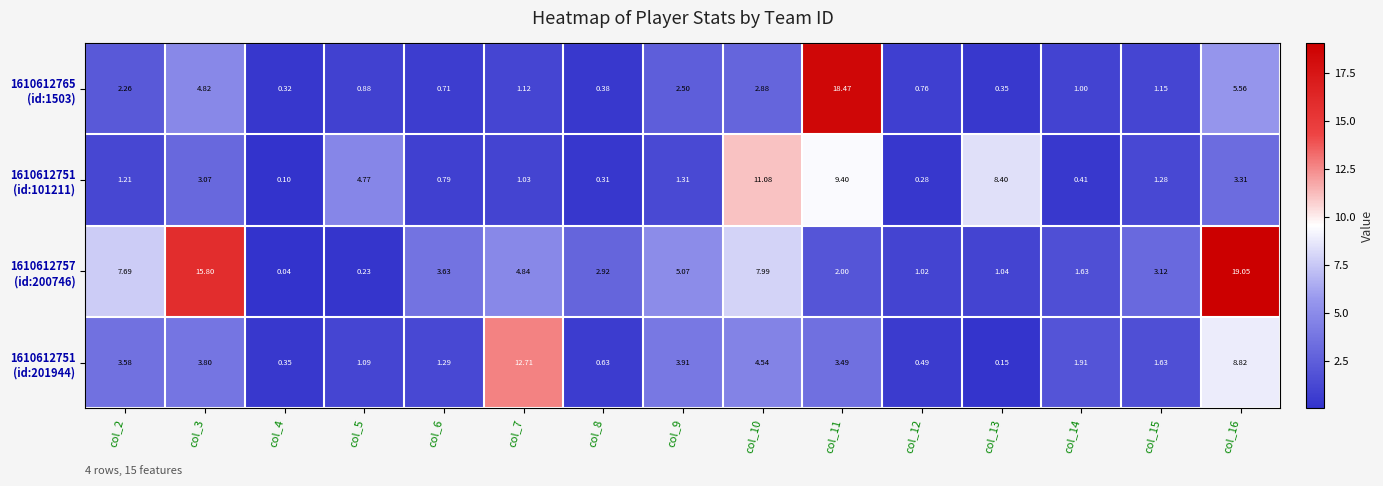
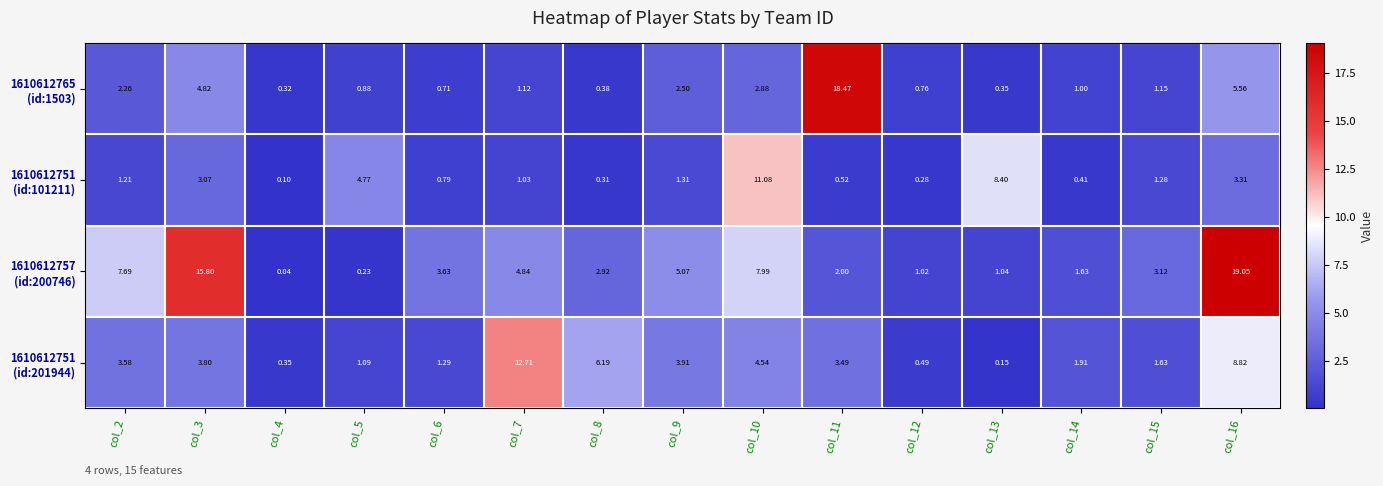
1610612751 (id:101211), col_11: 9.40 -> 0.52
1610612751 (id:201944), col_8: 0.63 -> 6.19
